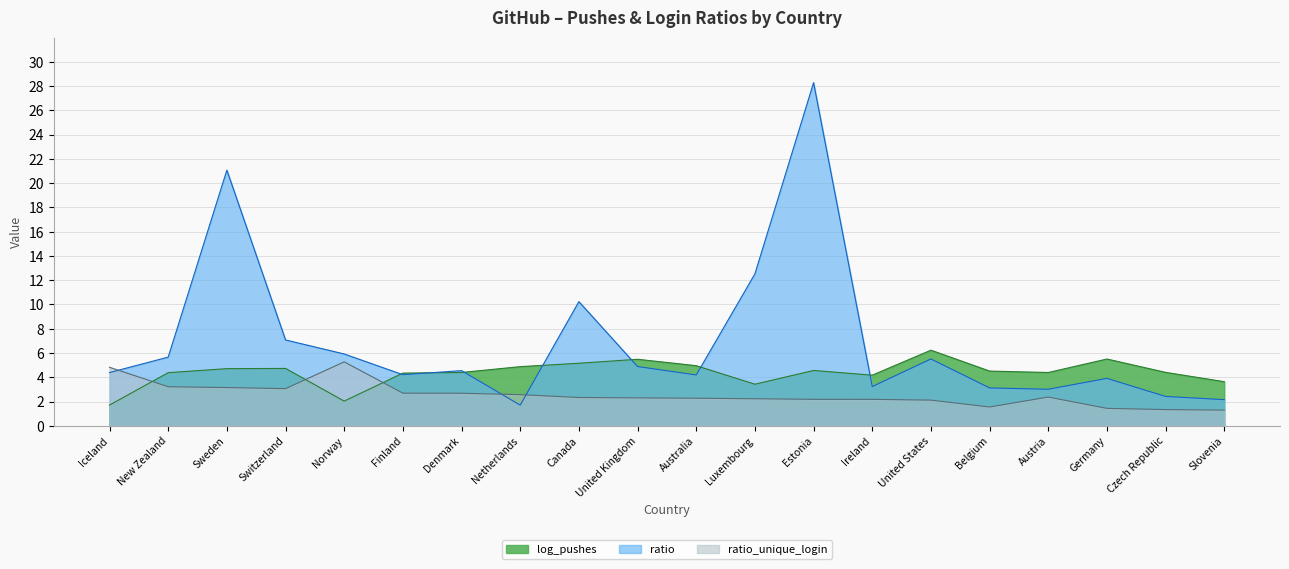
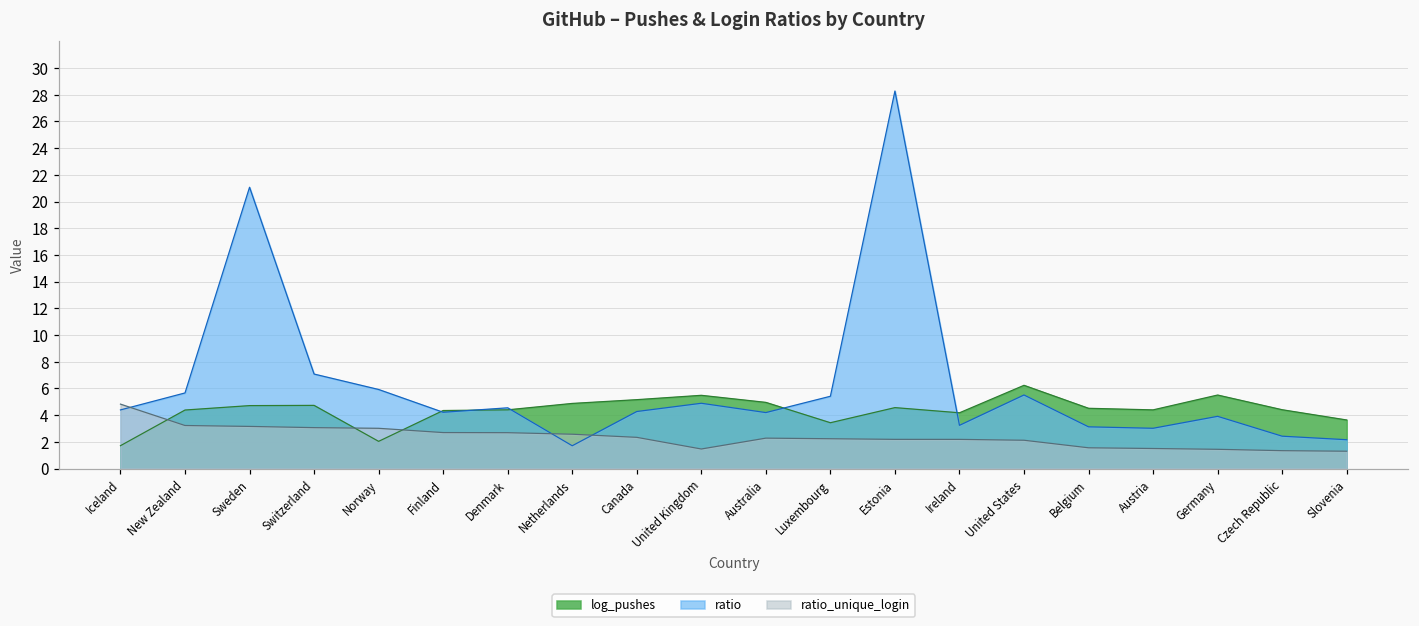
ratio_unique_login, Norway: 5.3 -> 3.0
ratio, Canada: 10.2 -> 4.3
ratio_unique_login, United Kingdom: 2.3 -> 1.5
ratio, Luxembourg: 12.5 -> 5.4
ratio_unique_login, Austria: 2.4 -> 1.5
